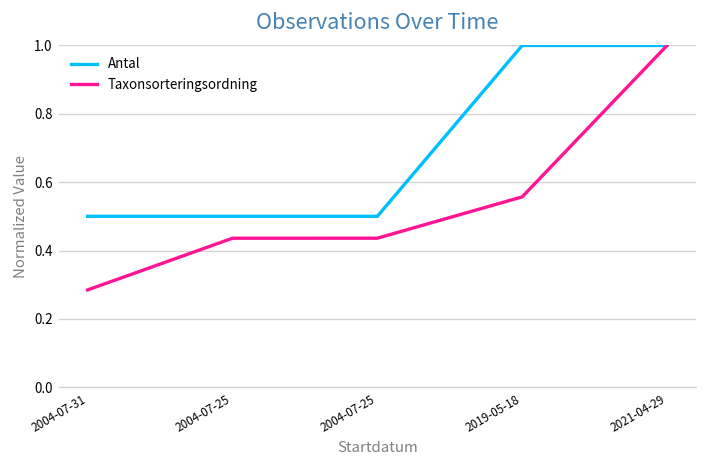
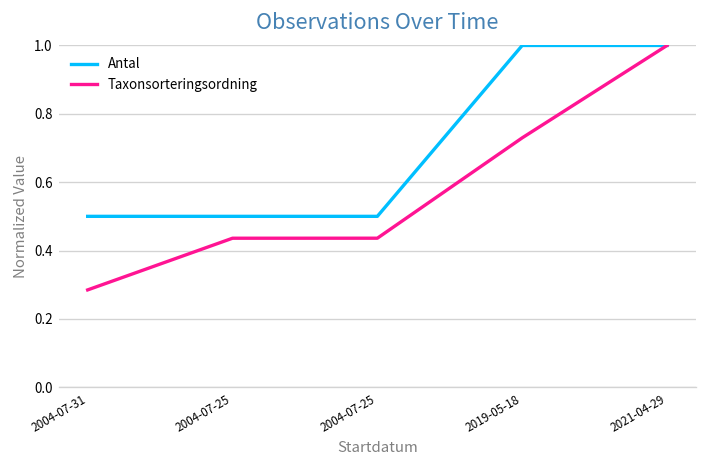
Taxonsorteringsordning, 2019-05-18: 0.56 -> 0.73
